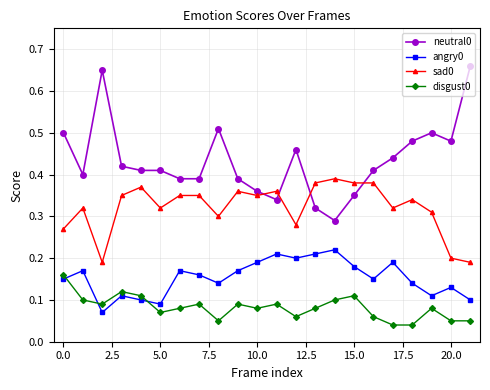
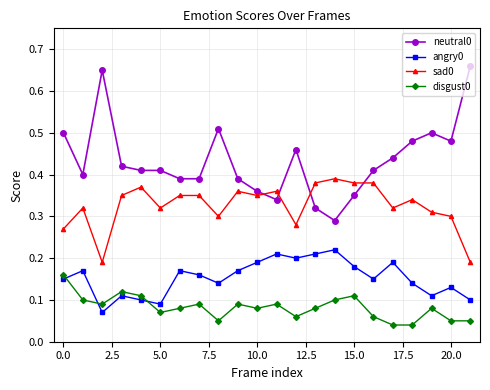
sad0, 20.0: 0.2 -> 0.3
